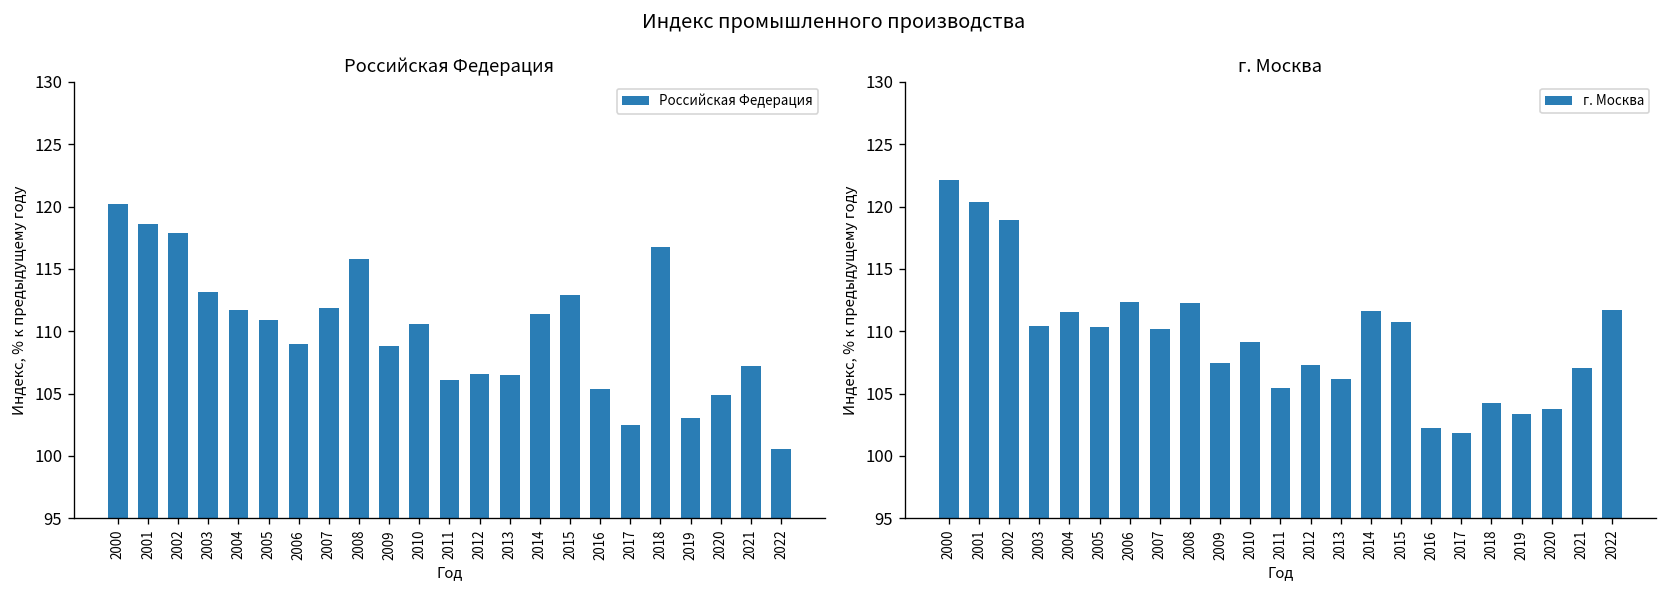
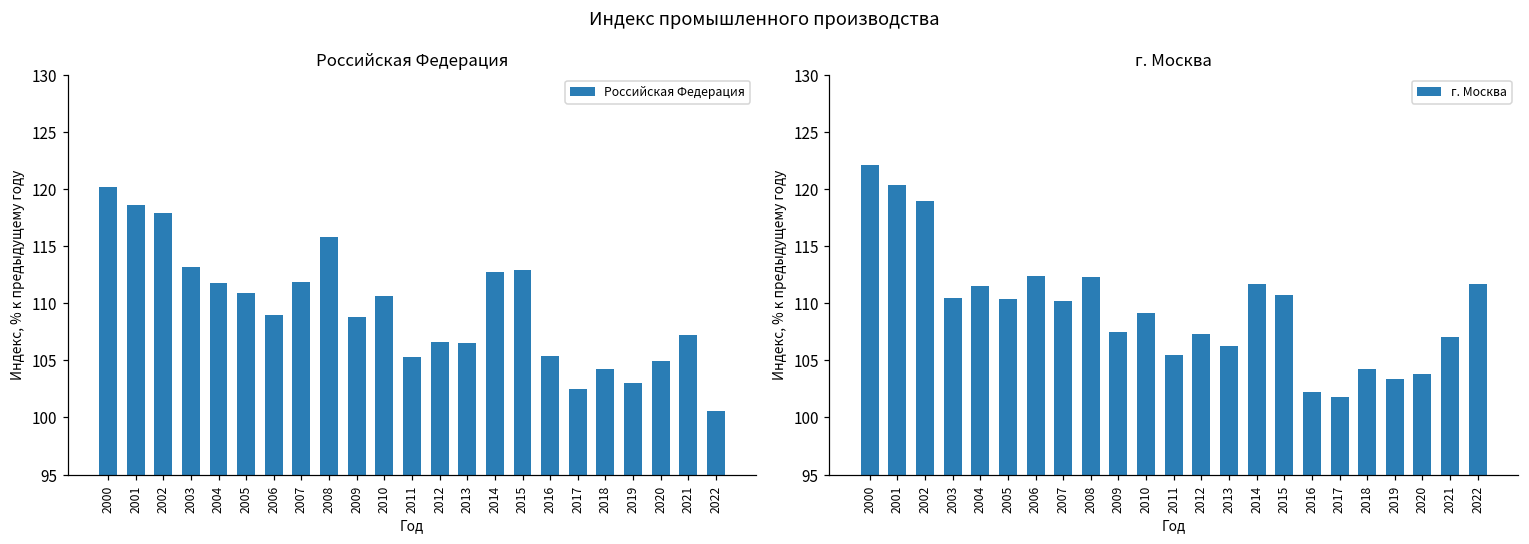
Российская Федерация, 2011: 106.1 -> 105.3
Российская Федерация, 2014: 111.4 -> 112.8
Российская Федерация, 2018: 116.8 -> 104.3
